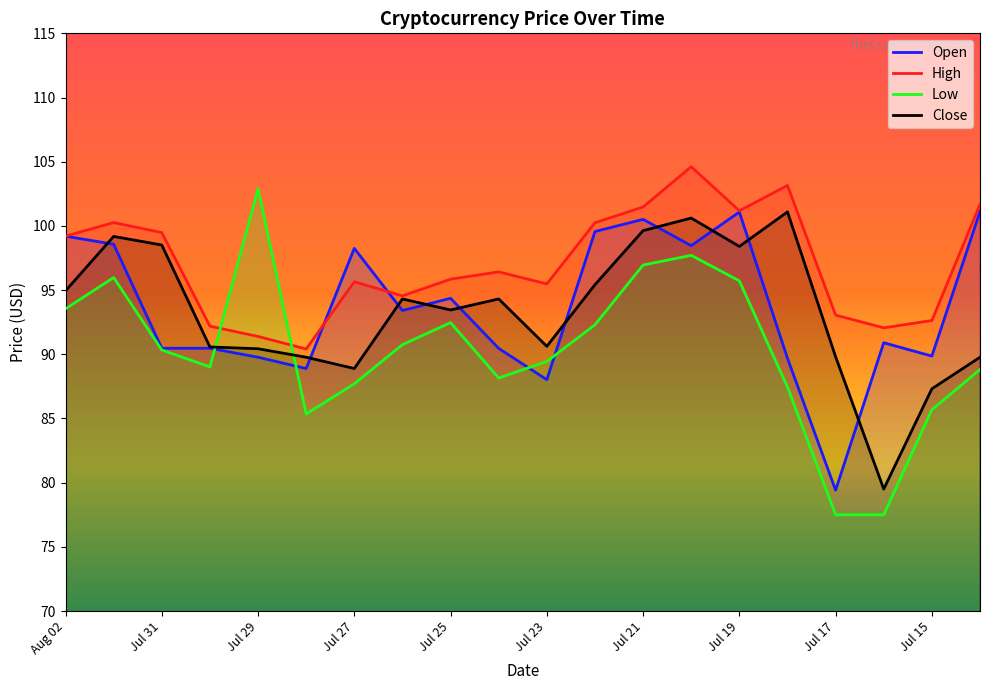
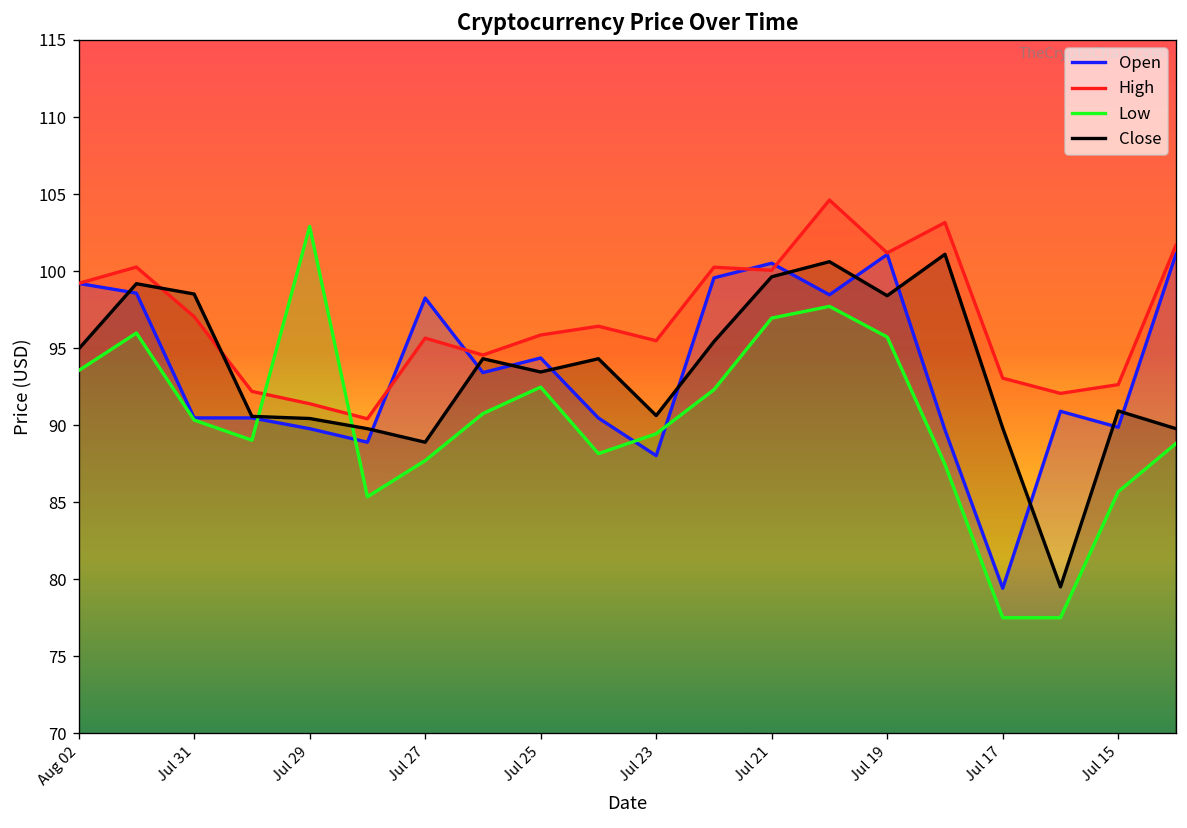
High, Jul 31: 99.5 -> 97.0
High, Jul 21: 101.5 -> 100.1
Close, Jul 15: 87.3 -> 90.9
